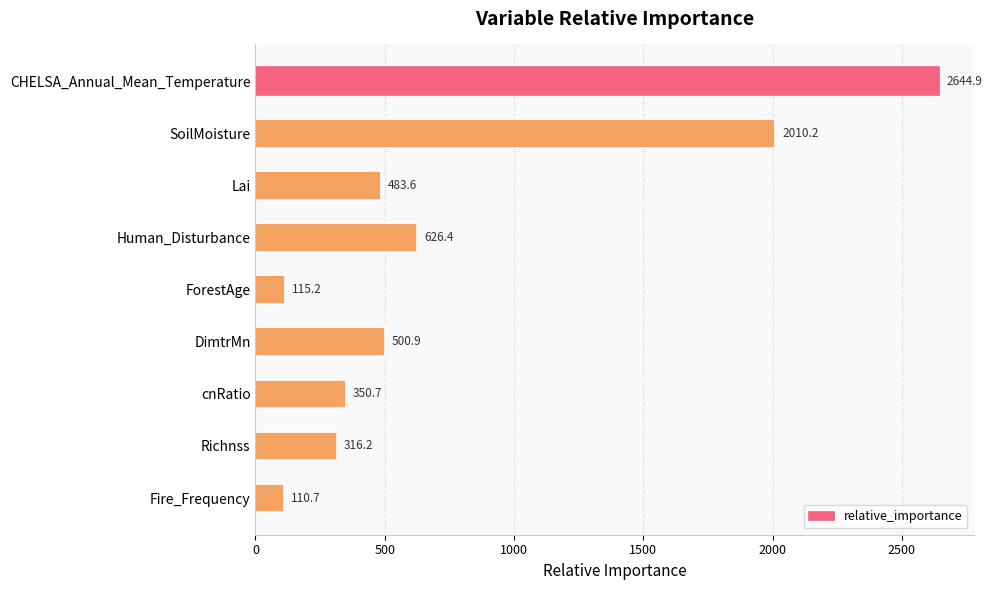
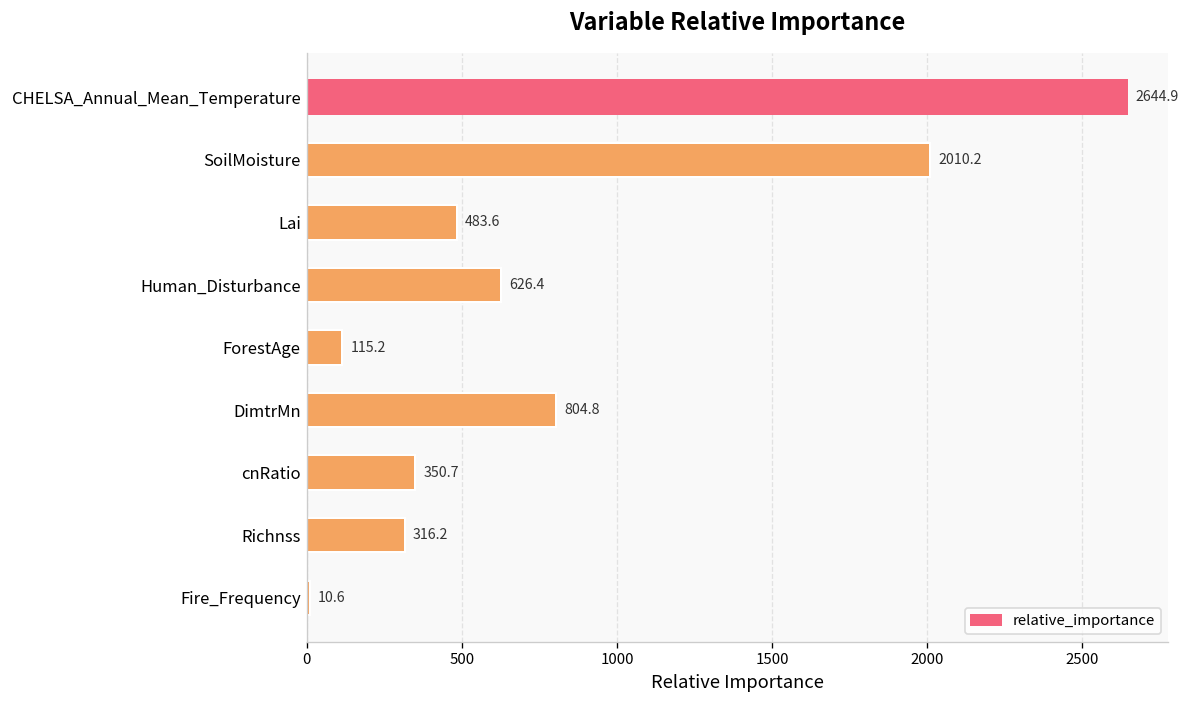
DimtrMn: 500.9 -> 804.8
Fire_Frequency: 110.7 -> 10.6
